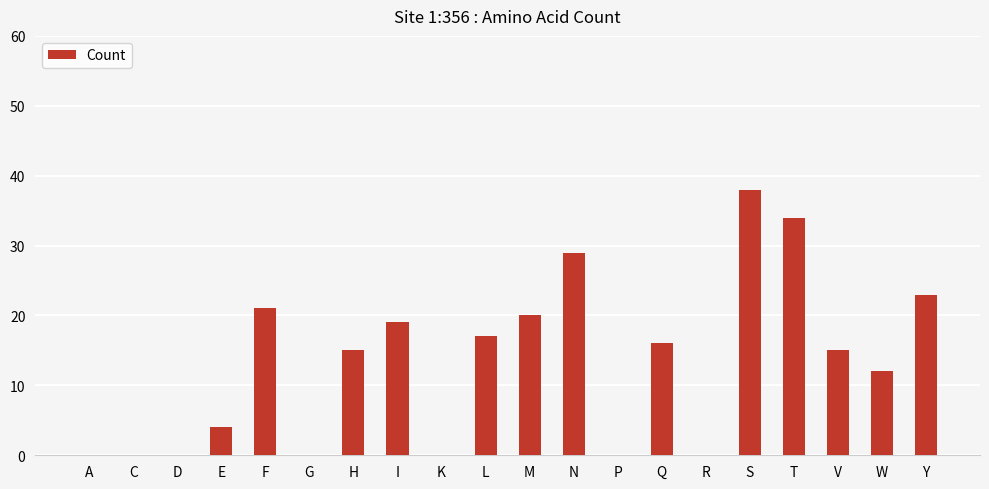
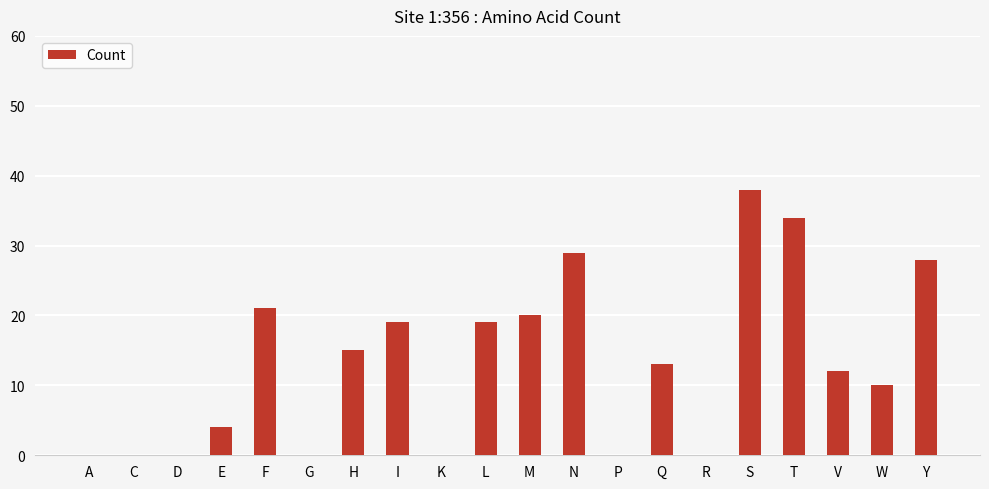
L: 17 -> 19
Q: 16 -> 13
V: 15 -> 12
W: 12 -> 10
Y: 23 -> 28
